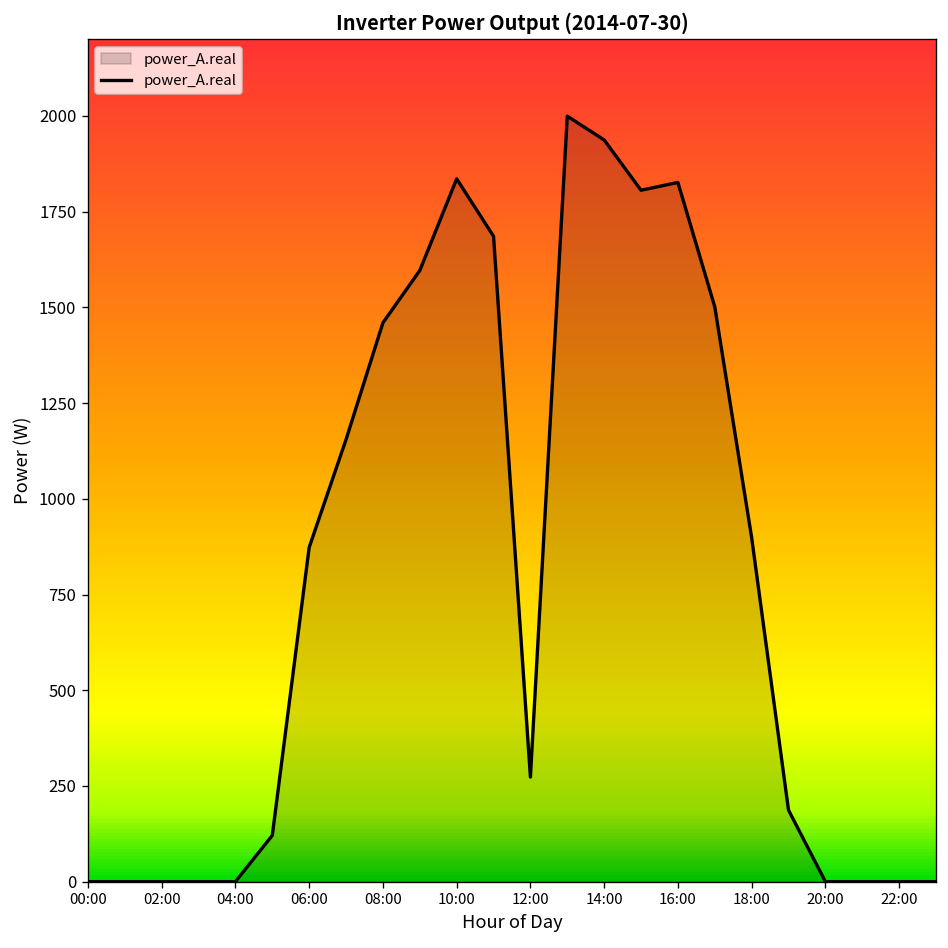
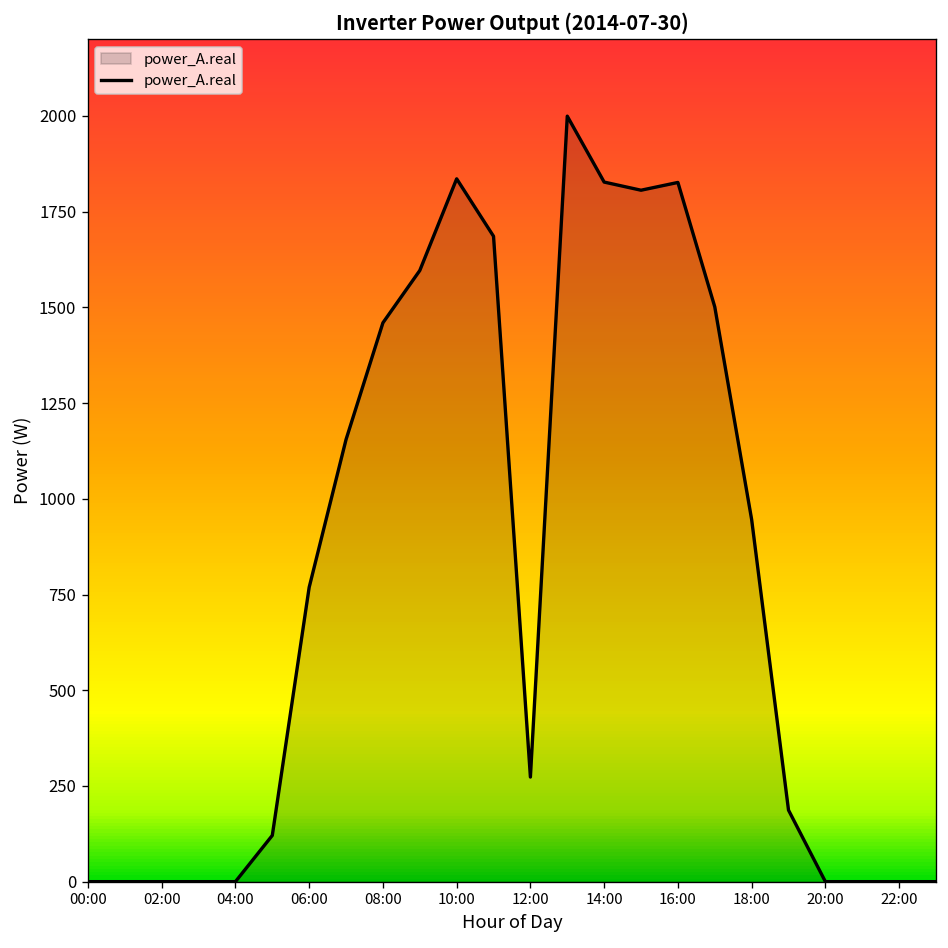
06:00: 870 -> 770
14:00: 1940 -> 1830
18:00: 900 -> 950
